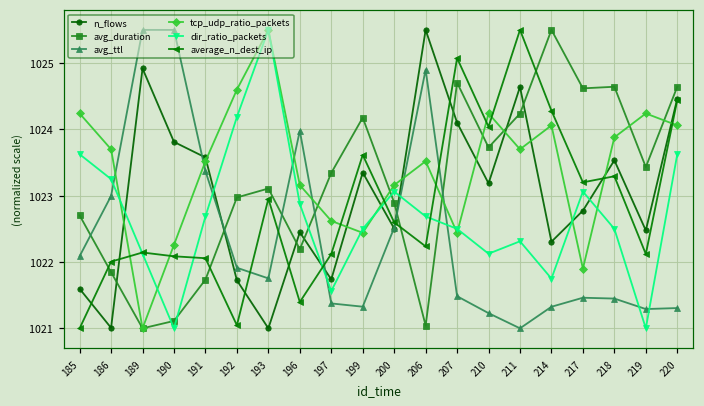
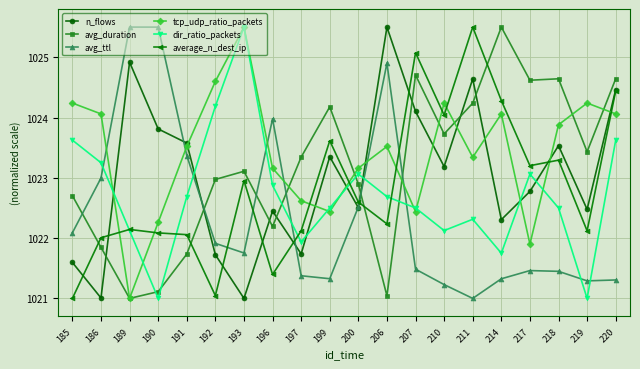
tcp_udp_ratio_packets, 186: 1023.7 -> 1024.1
dir_ratio_packets, 197: 1021.6 -> 1021.9
tcp_udp_ratio_packets, 211: 1023.7 -> 1023.3
